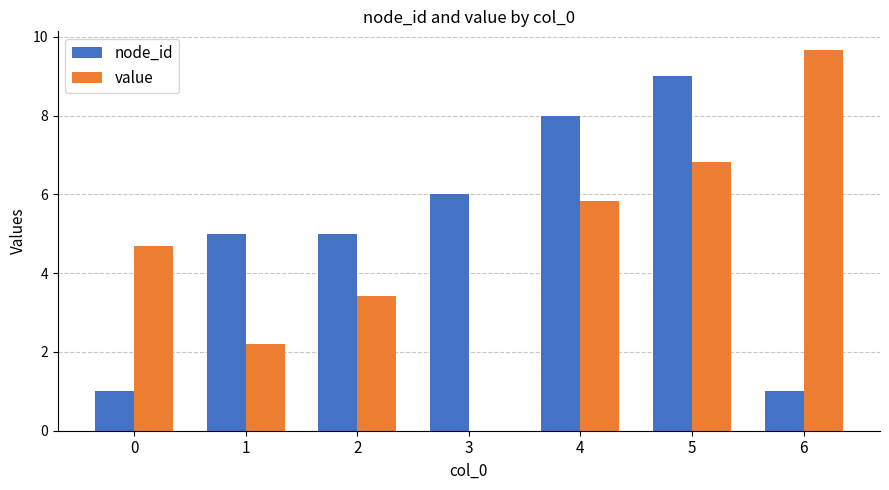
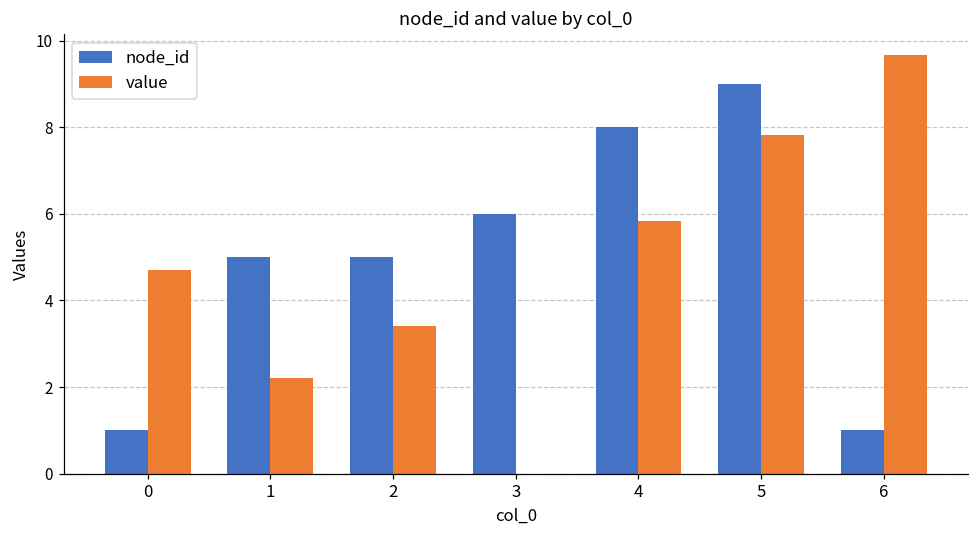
value, 5: 6.8 -> 7.8
